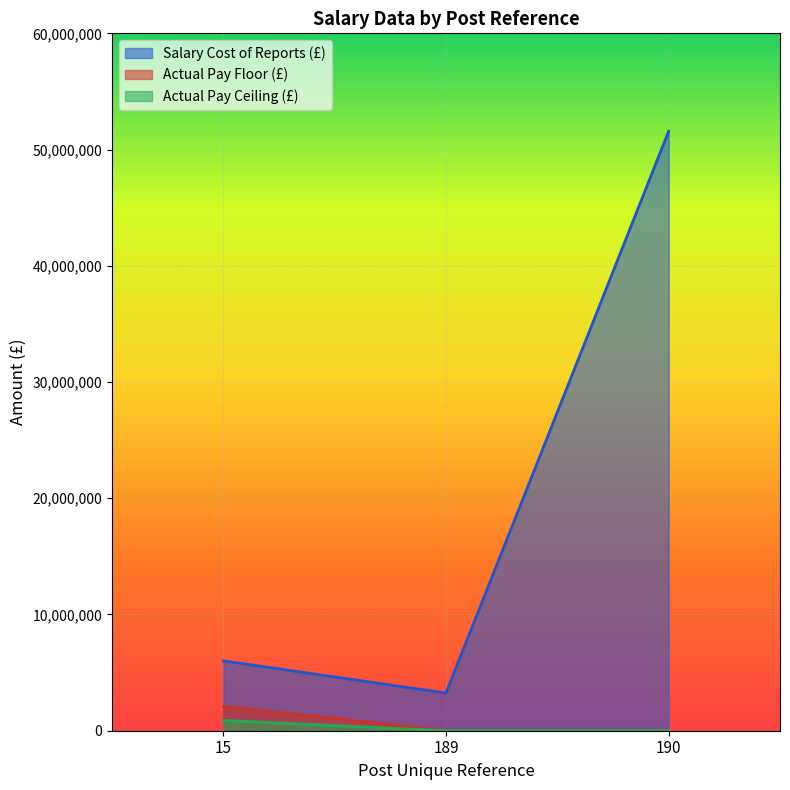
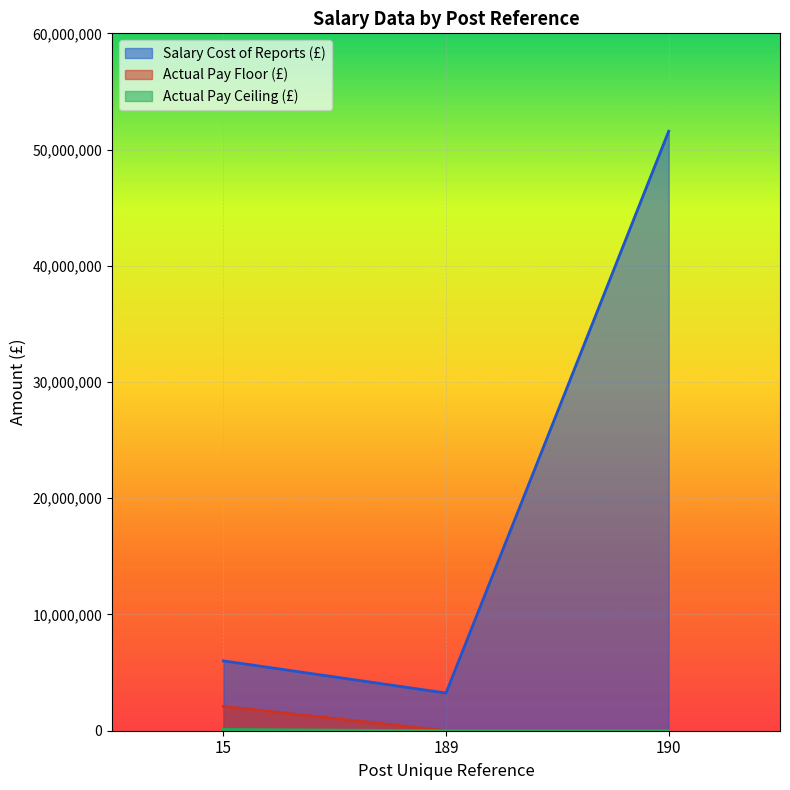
Actual Pay Ceiling (£), 15: 900,000 -> 100,000
